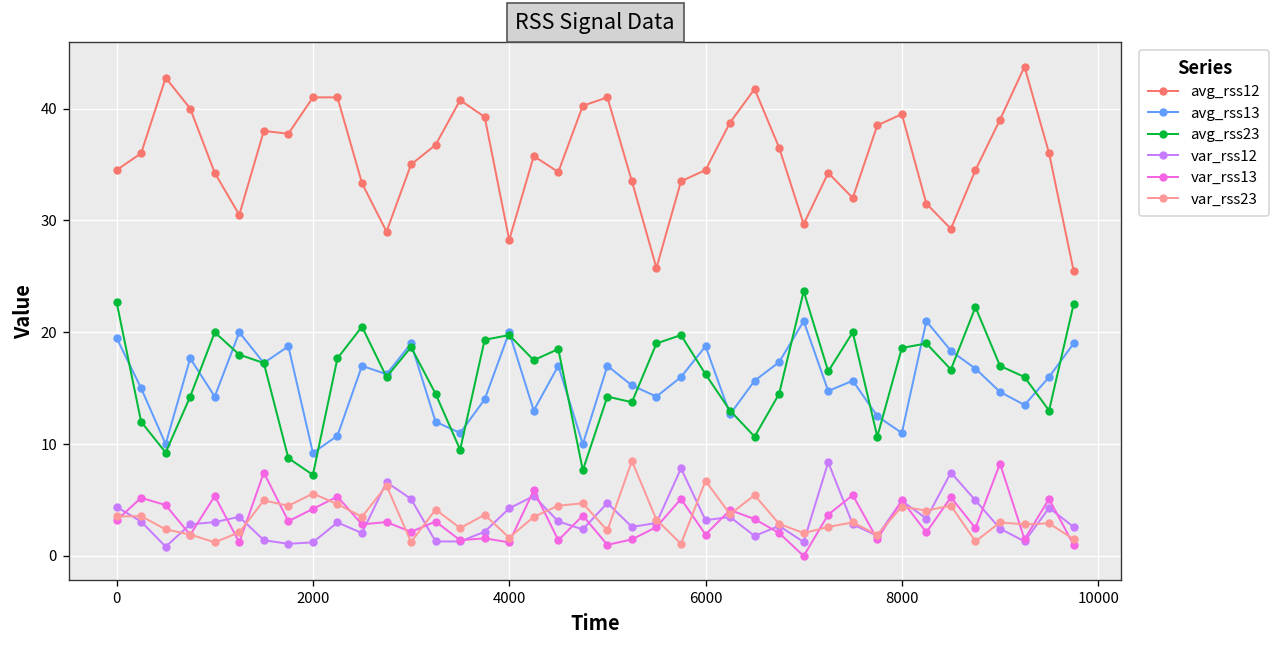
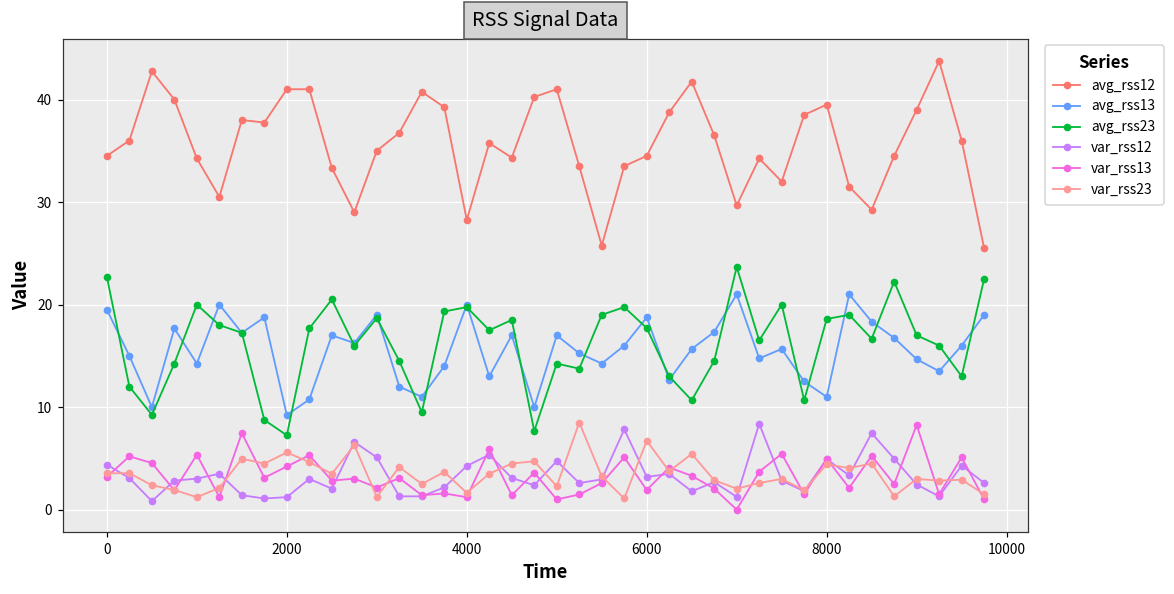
avg_rss23, 6000: 16 -> 18
